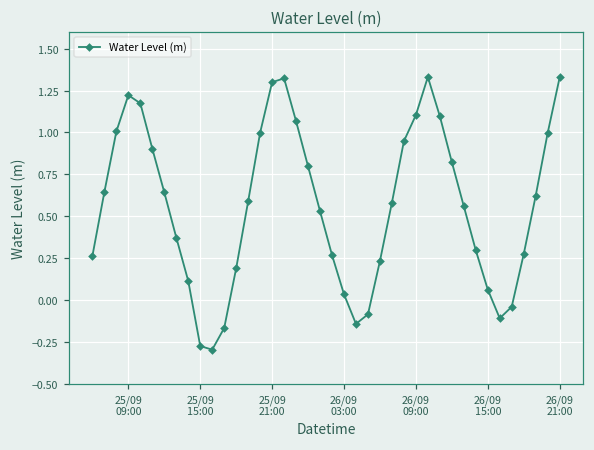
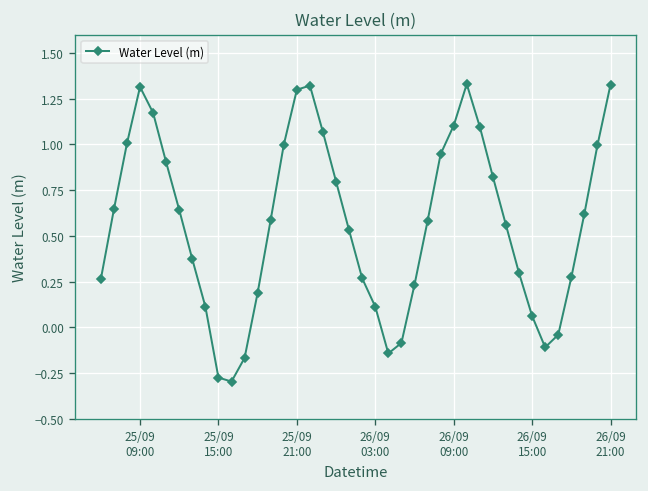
25/09 09:00: 1.22 -> 1.32
26/09 03:00: 0.03 -> 0.11
